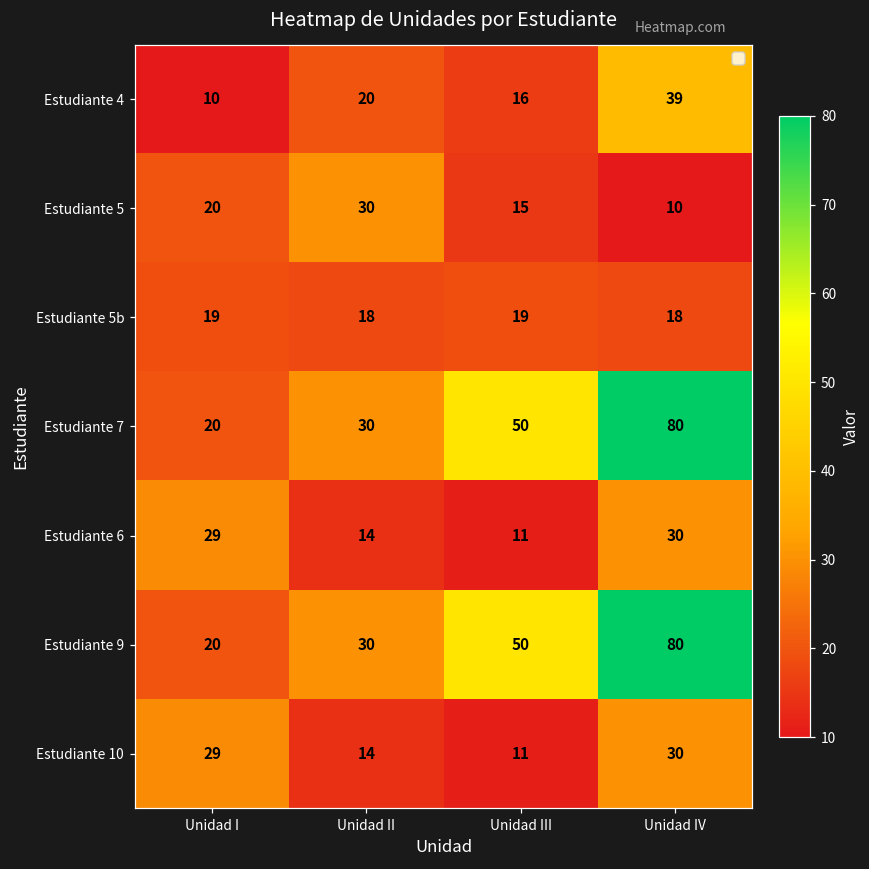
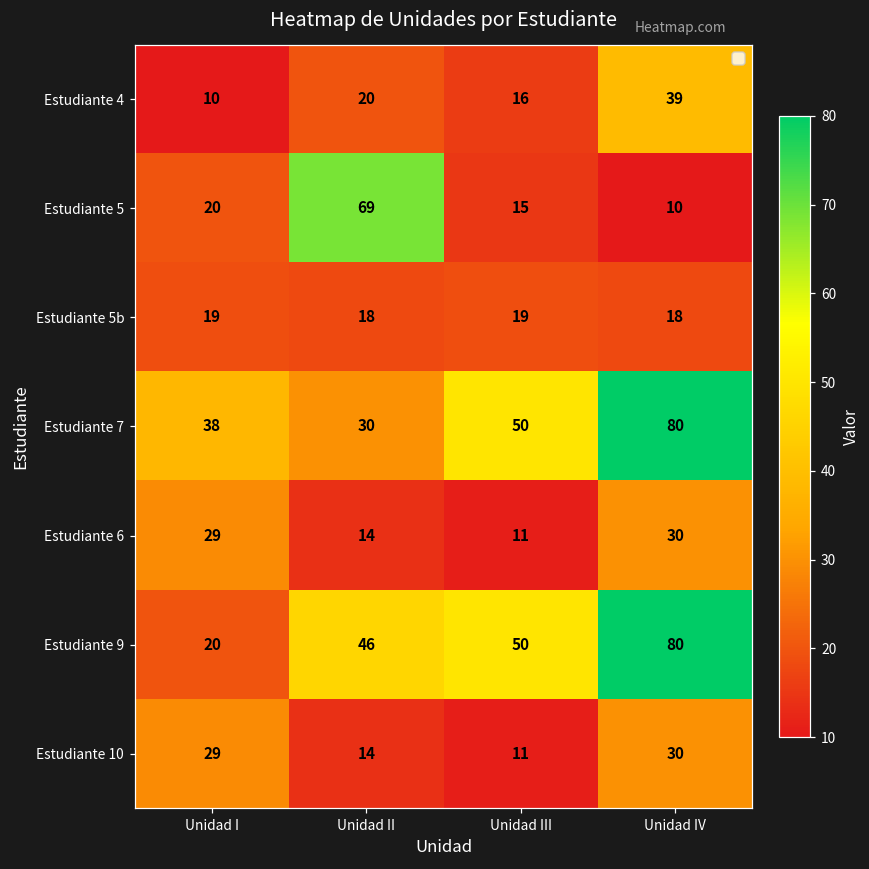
Estudiante 5, Unidad II: 30 -> 69
Estudiante 7, Unidad I: 20 -> 38
Estudiante 9, Unidad II: 30 -> 46
